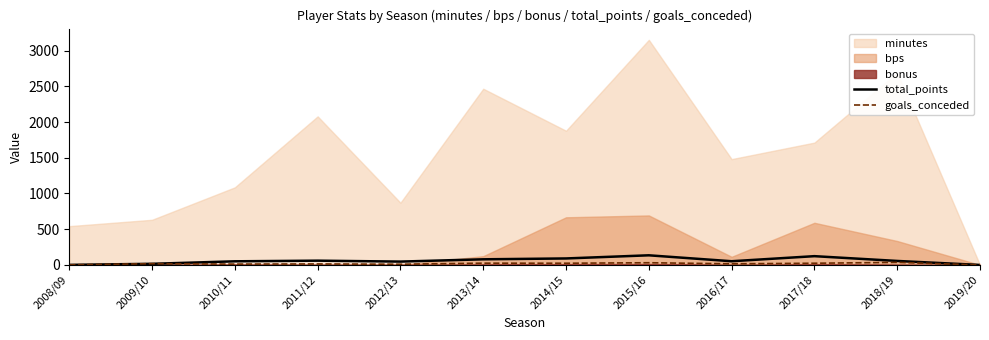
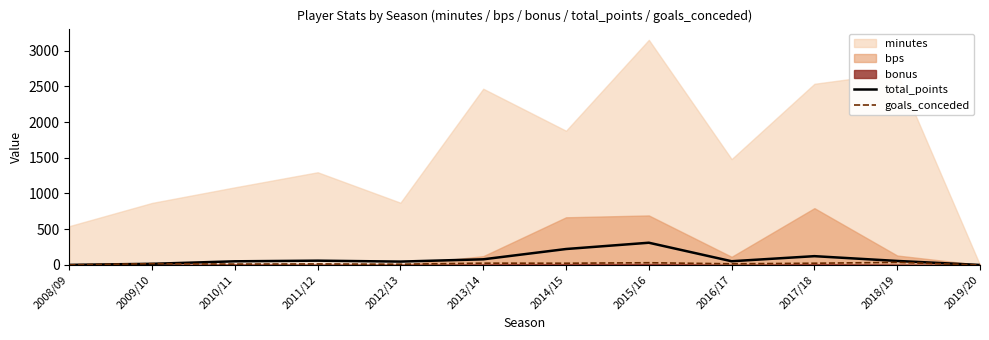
minutes, 2009/10: 600 -> 900
minutes, 2011/12: 2100 -> 1300
total_points, 2014/15: 100 -> 200
total_points, 2015/16: 100 -> 300
minutes, 2017/18: 1700 -> 2500
bps, 2017/18: 600 -> 800
bps, 2018/19: 300 -> 100
